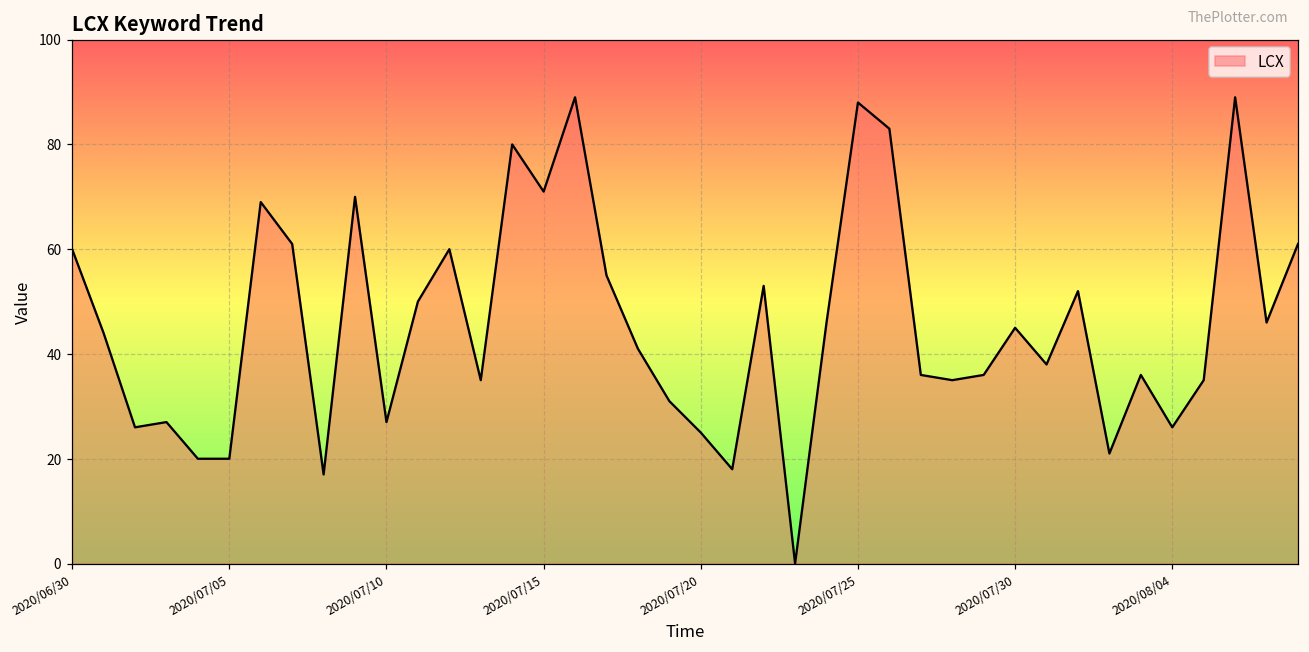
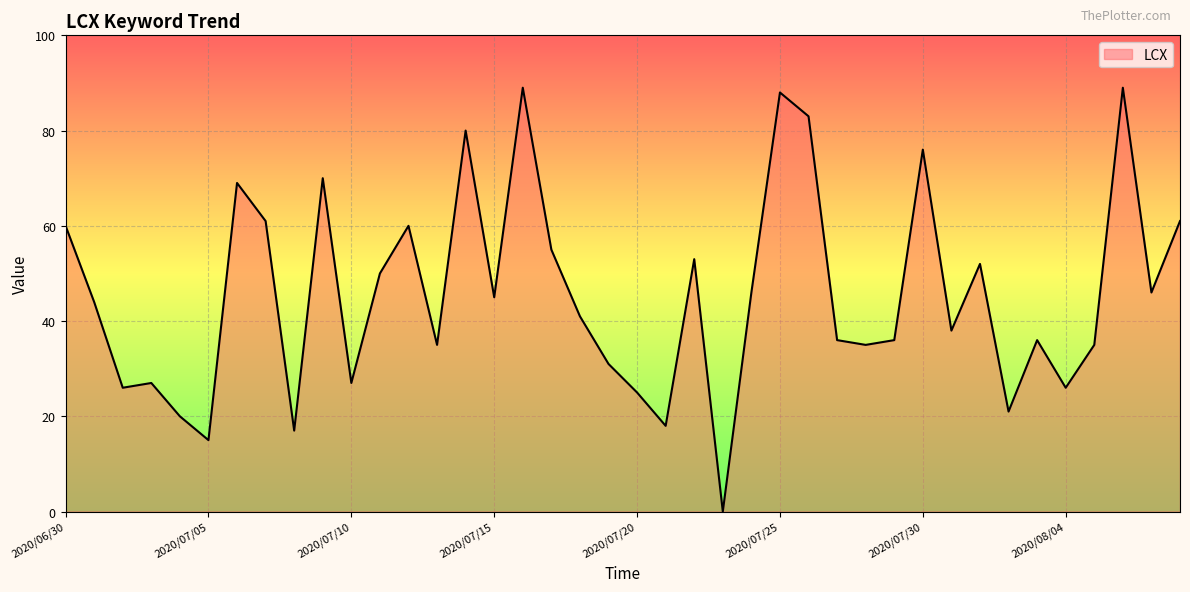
2020/07/05: 20 -> 15
2020/07/15: 71 -> 45
2020/07/30: 45 -> 76
